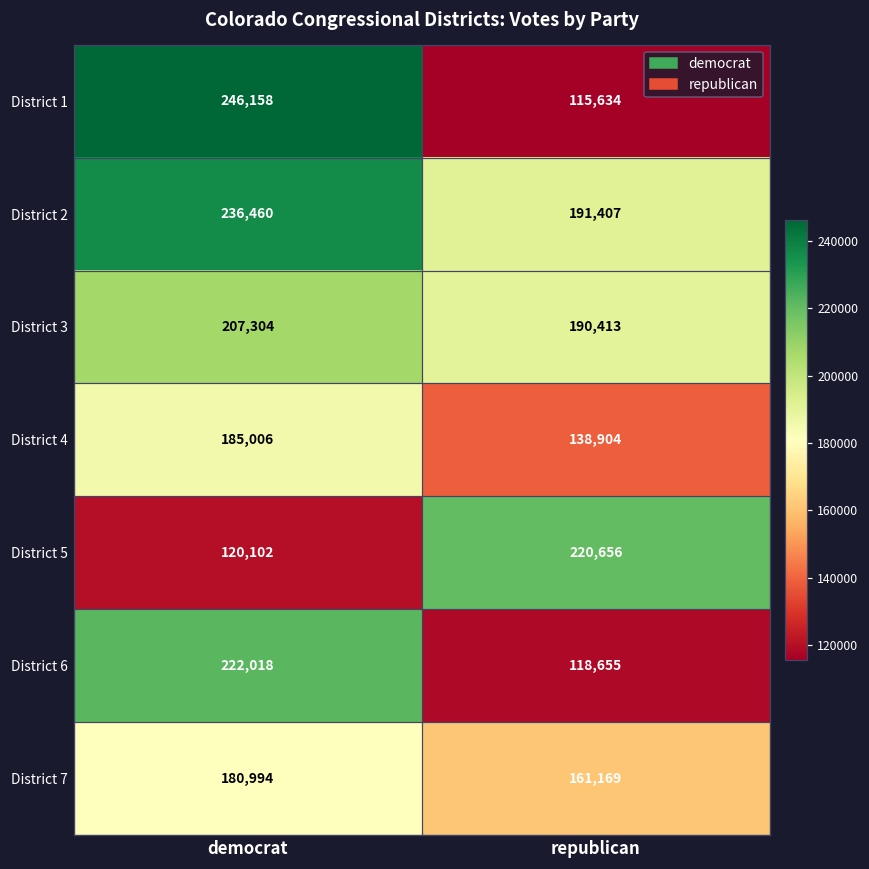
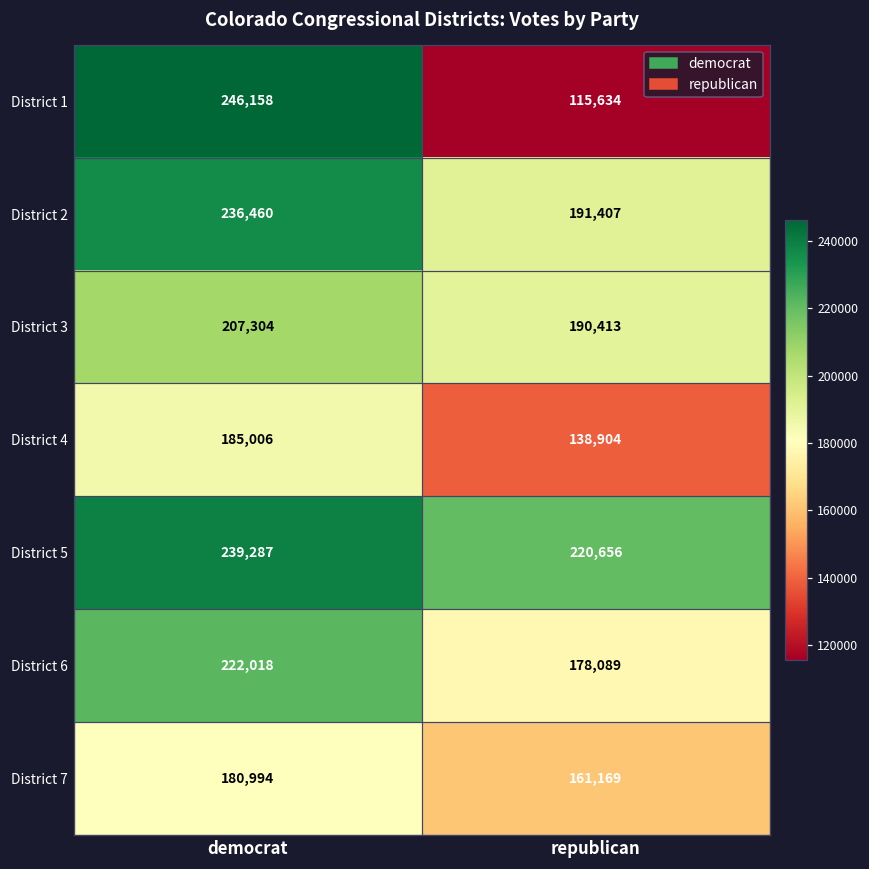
District 5, democrat: 120,102 -> 239,287
District 6, republican: 118,655 -> 178,089
